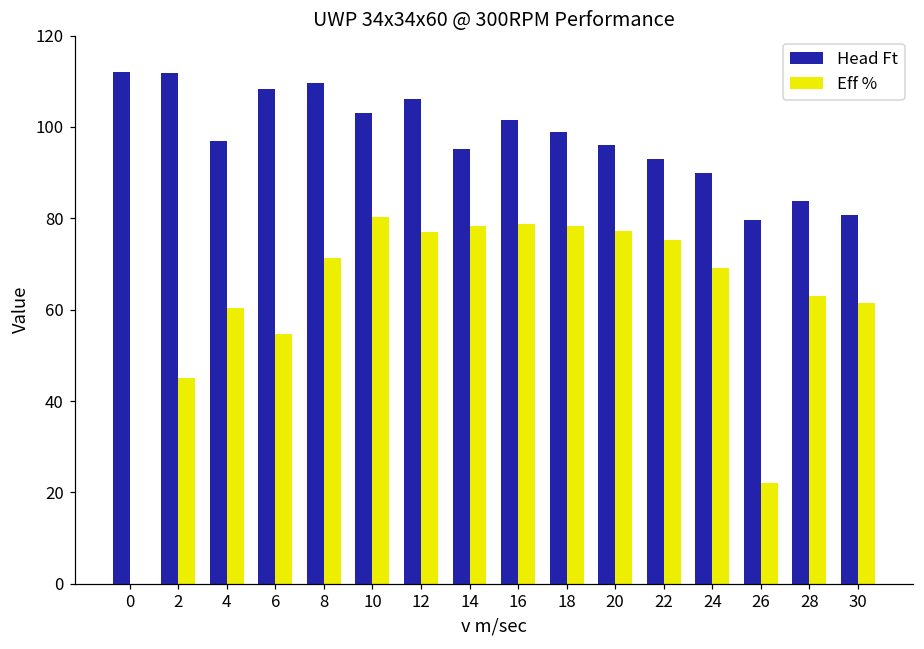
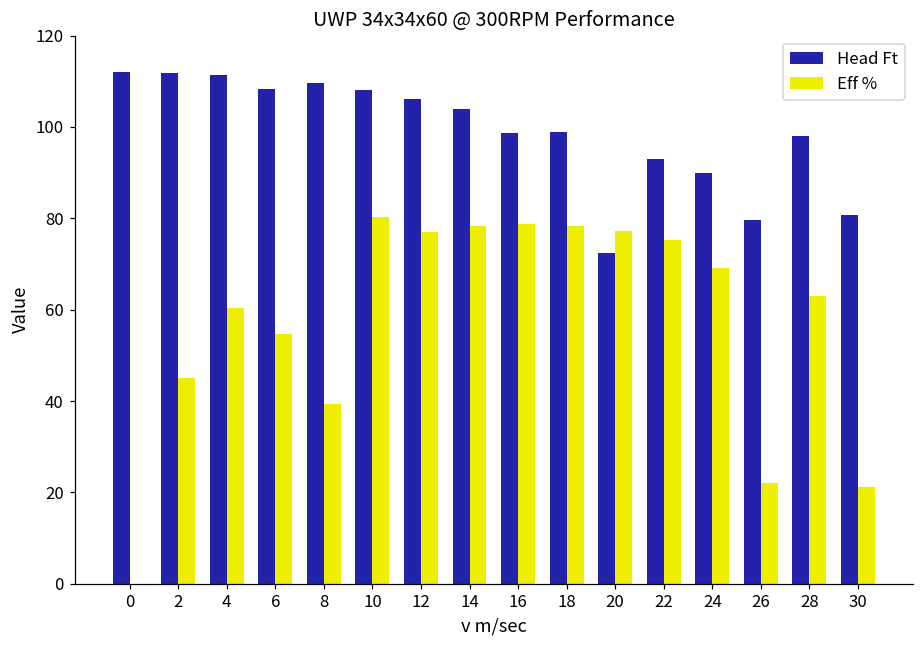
Head Ft, 4: 97 -> 111
Eff %, 8: 71 -> 39
Head Ft, 10: 103 -> 108
Head Ft, 14: 95 -> 104
Head Ft, 16: 102 -> 99
Head Ft, 20: 96 -> 72
Head Ft, 28: 84 -> 98
Eff %, 30: 61 -> 21
